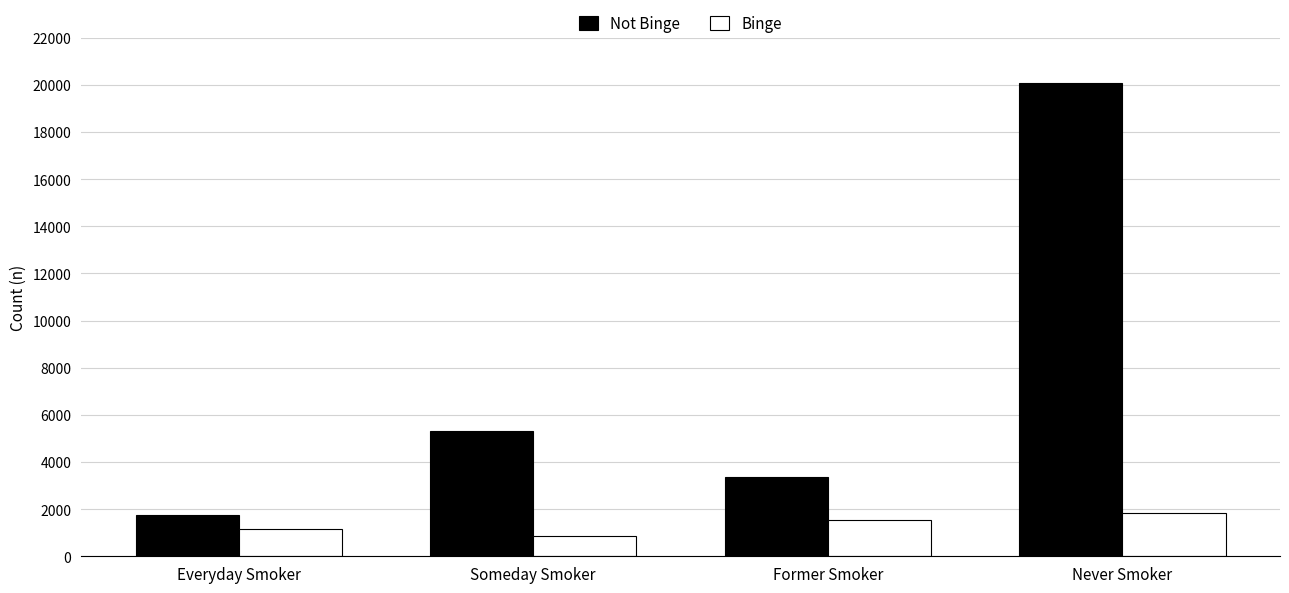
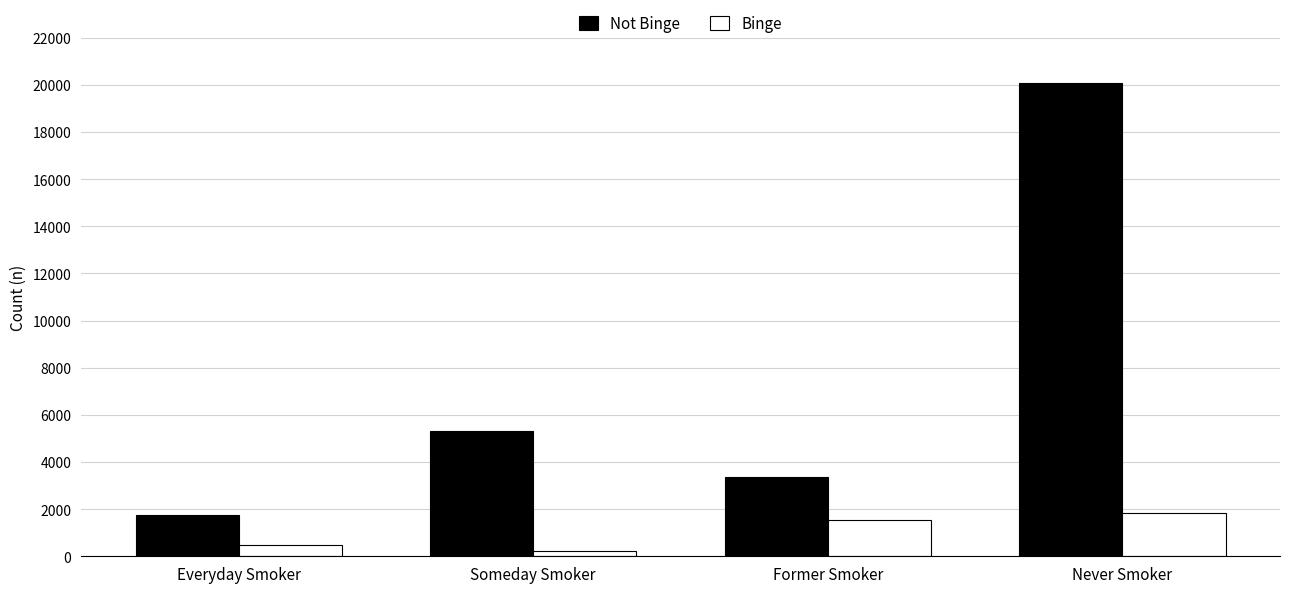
Binge, Everyday Smoker: 1200 -> 500
Binge, Someday Smoker: 800 -> 200
